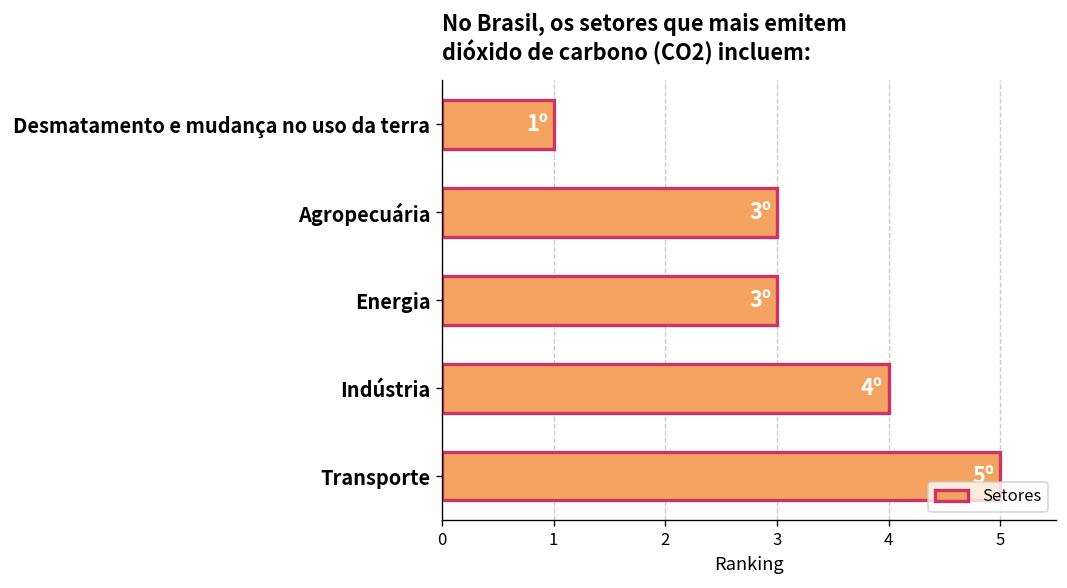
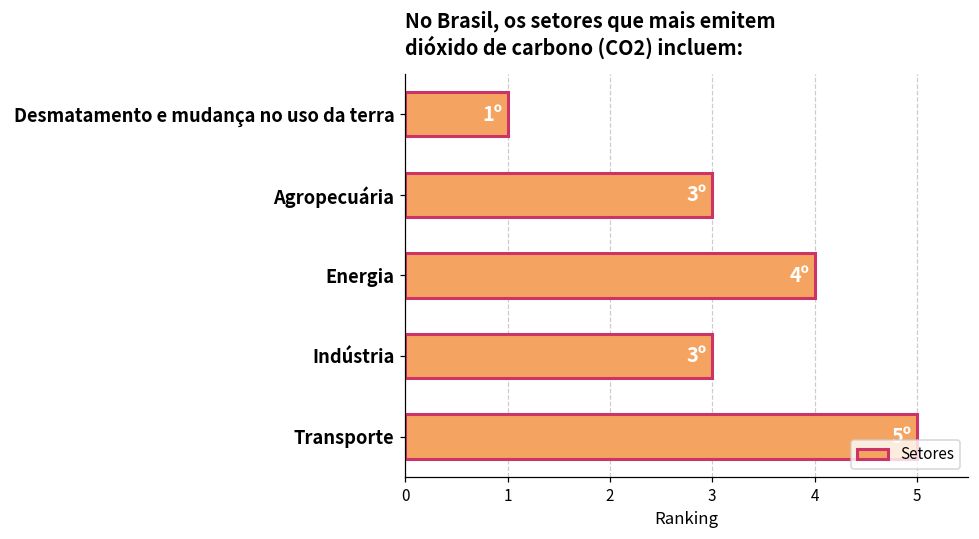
Energia: 3º -> 4º
Indústria: 4º -> 3º
